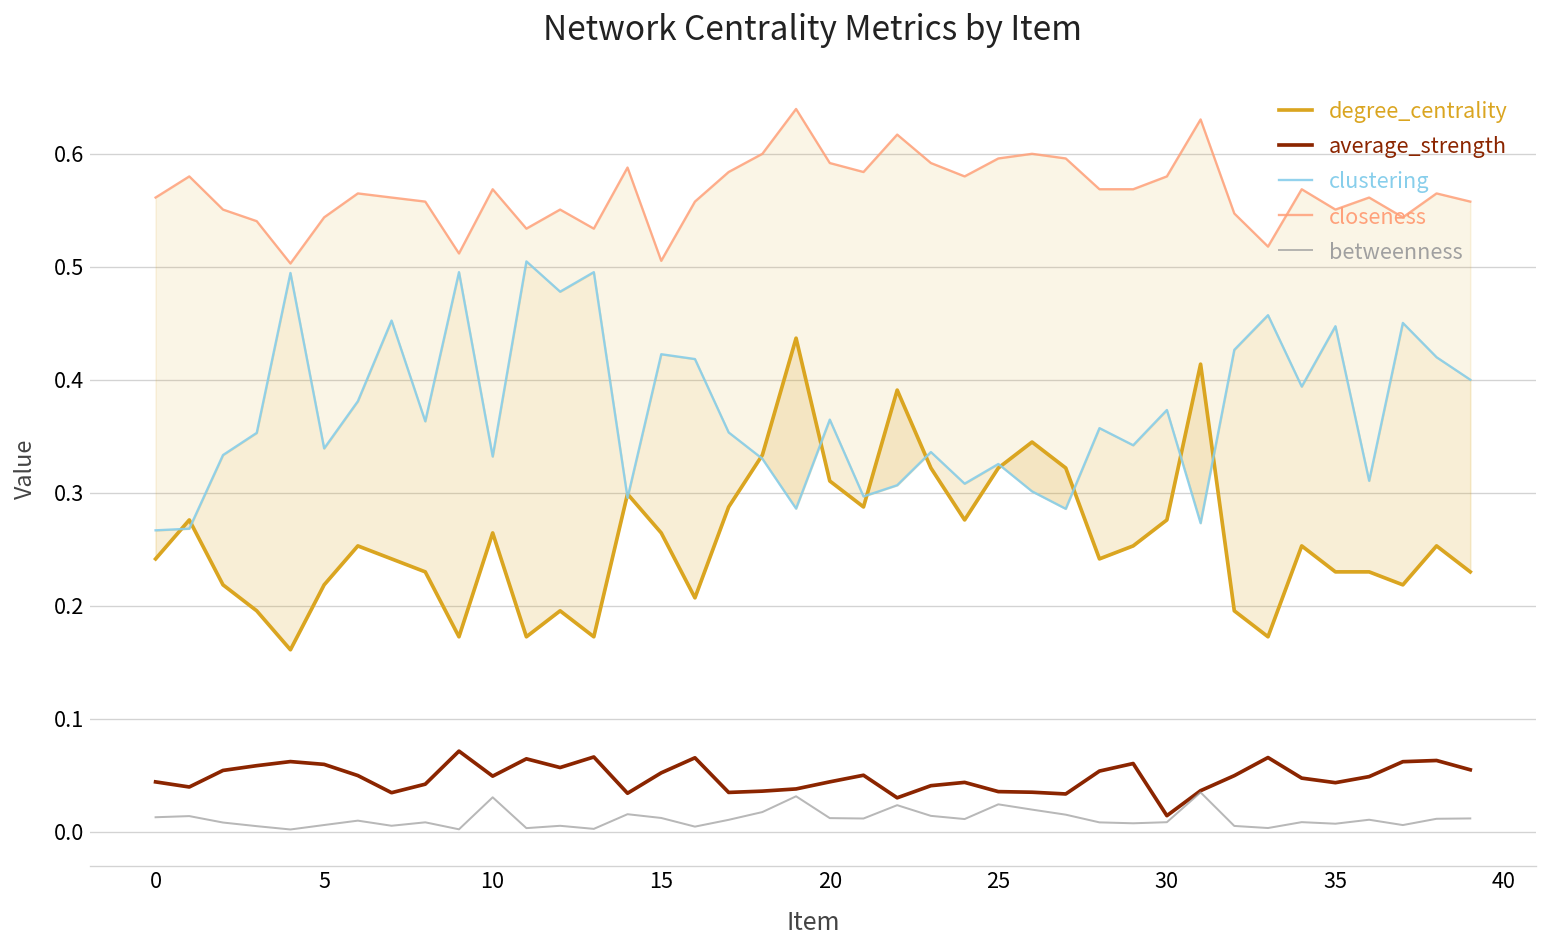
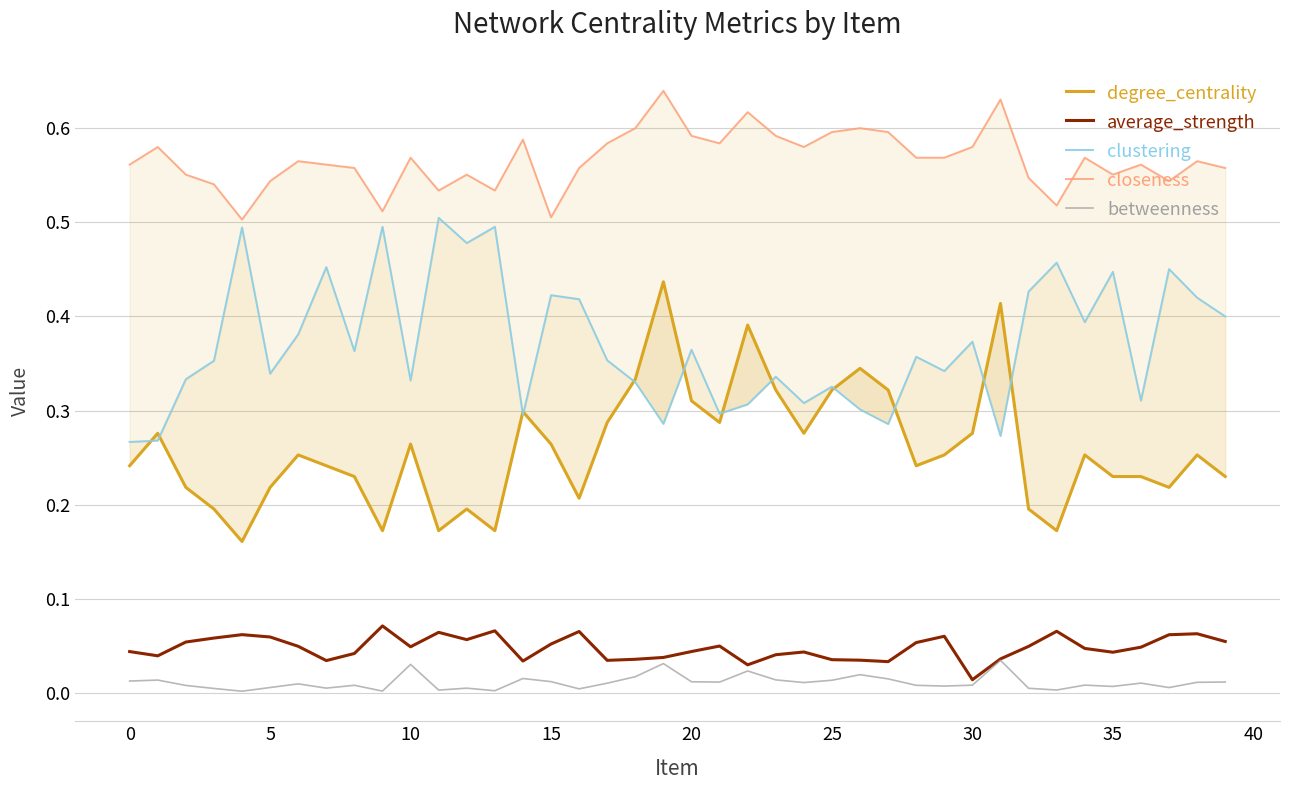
betweenness, 25: 0.02 -> 0.01
